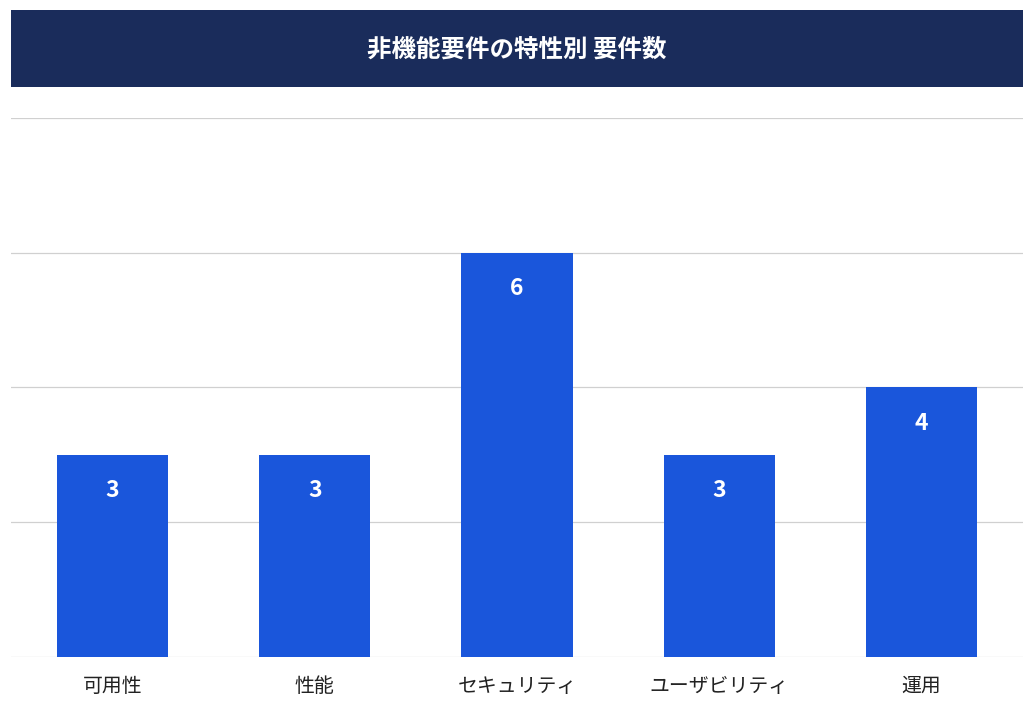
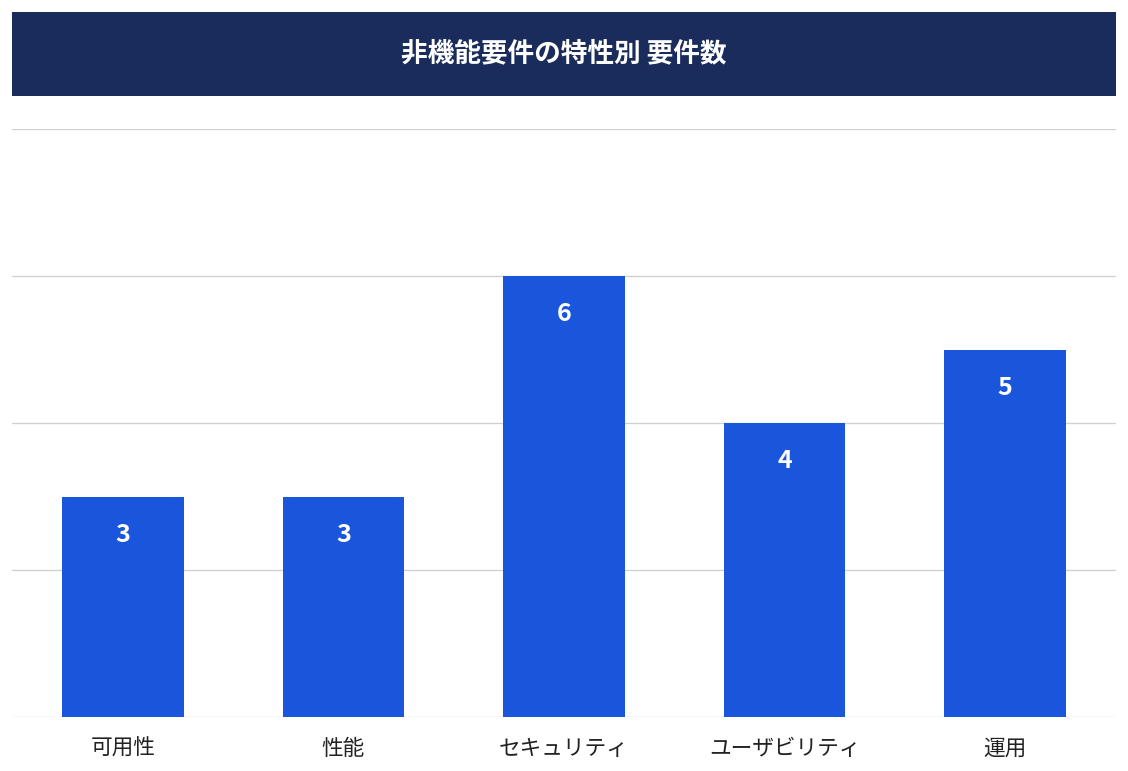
ユーザビリティ: 3 -> 4
運用: 4 -> 5
